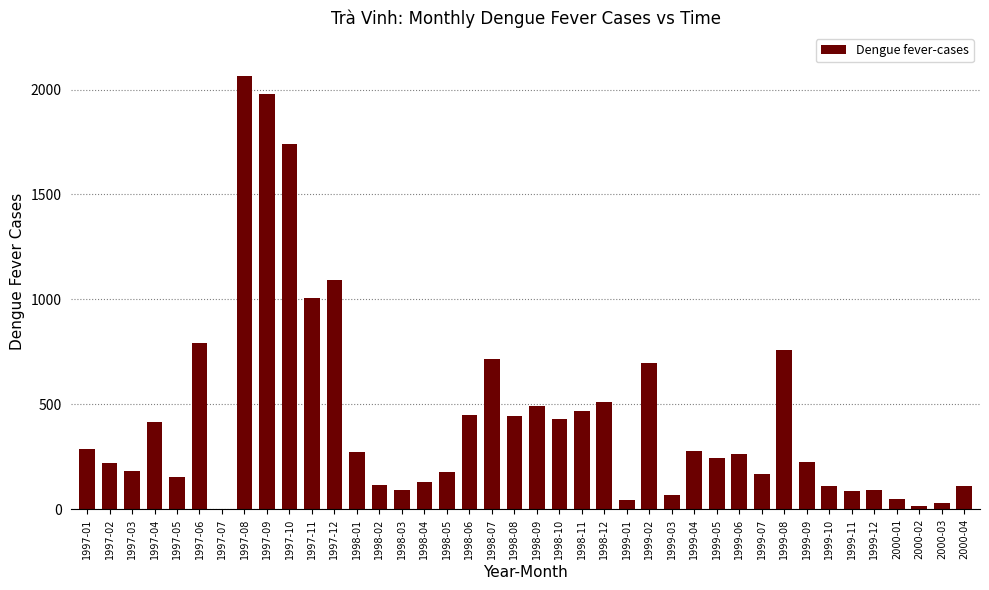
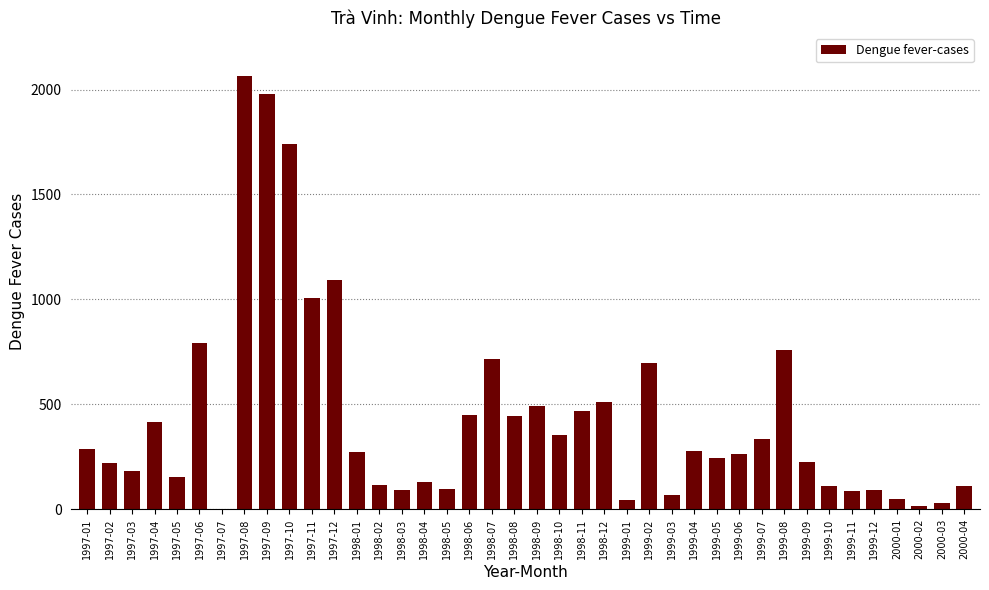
1998-05: 180 -> 100
1998-10: 430 -> 360
1999-07: 170 -> 330
